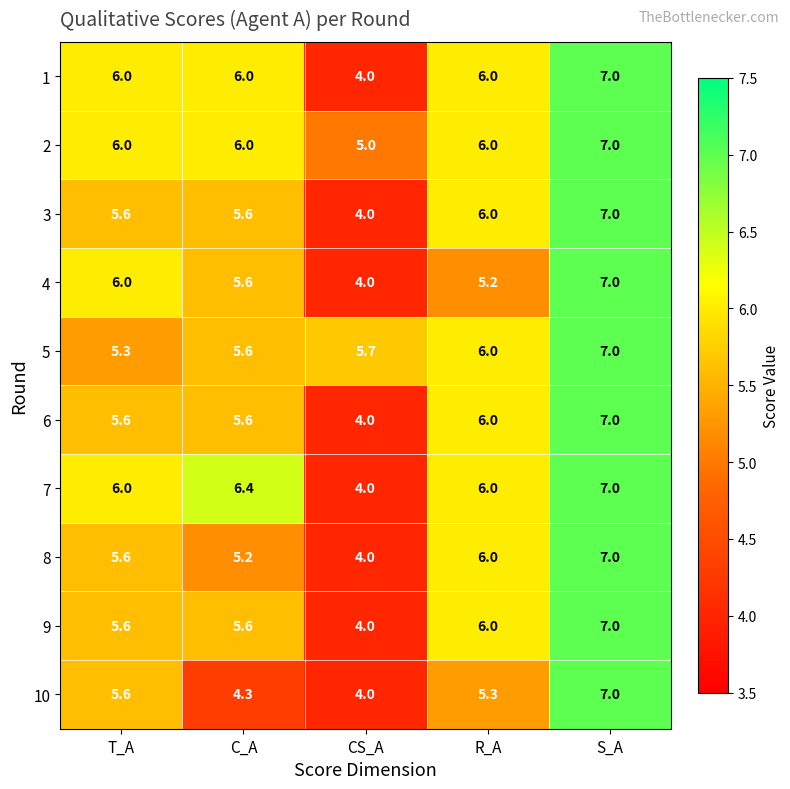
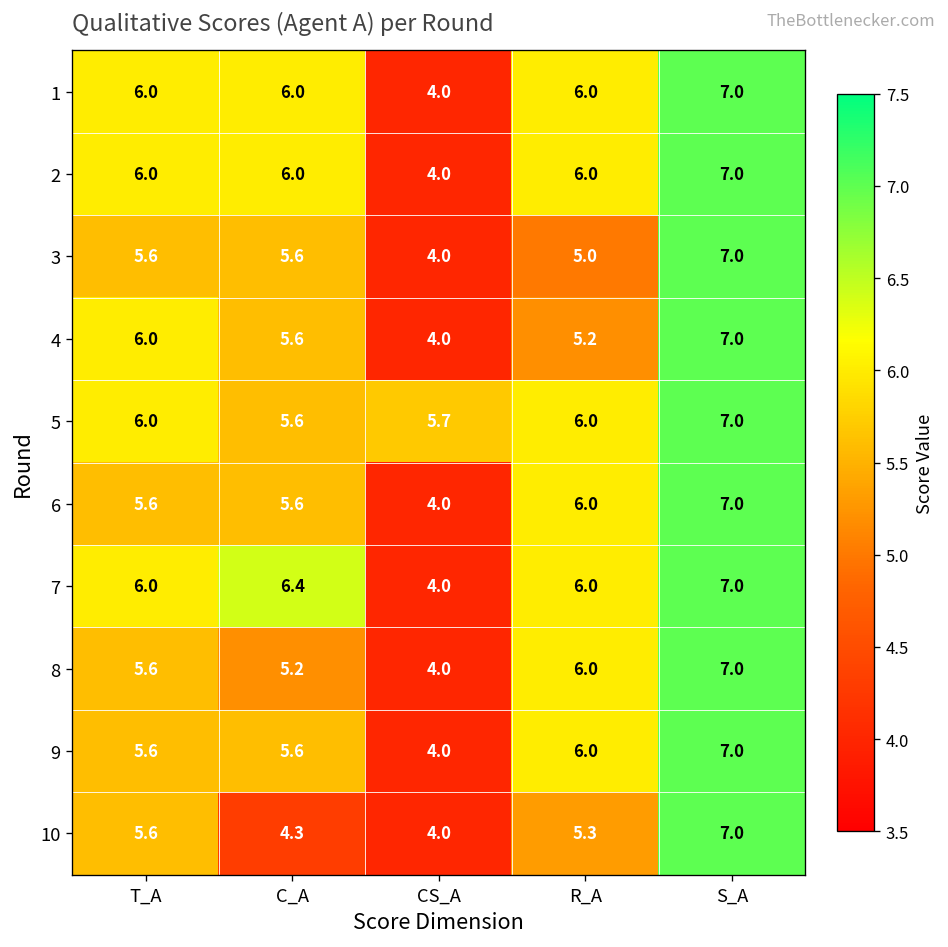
2, CS_A: 5.0 -> 4.0
3, R_A: 6.0 -> 5.0
5, T_A: 5.3 -> 6.0
